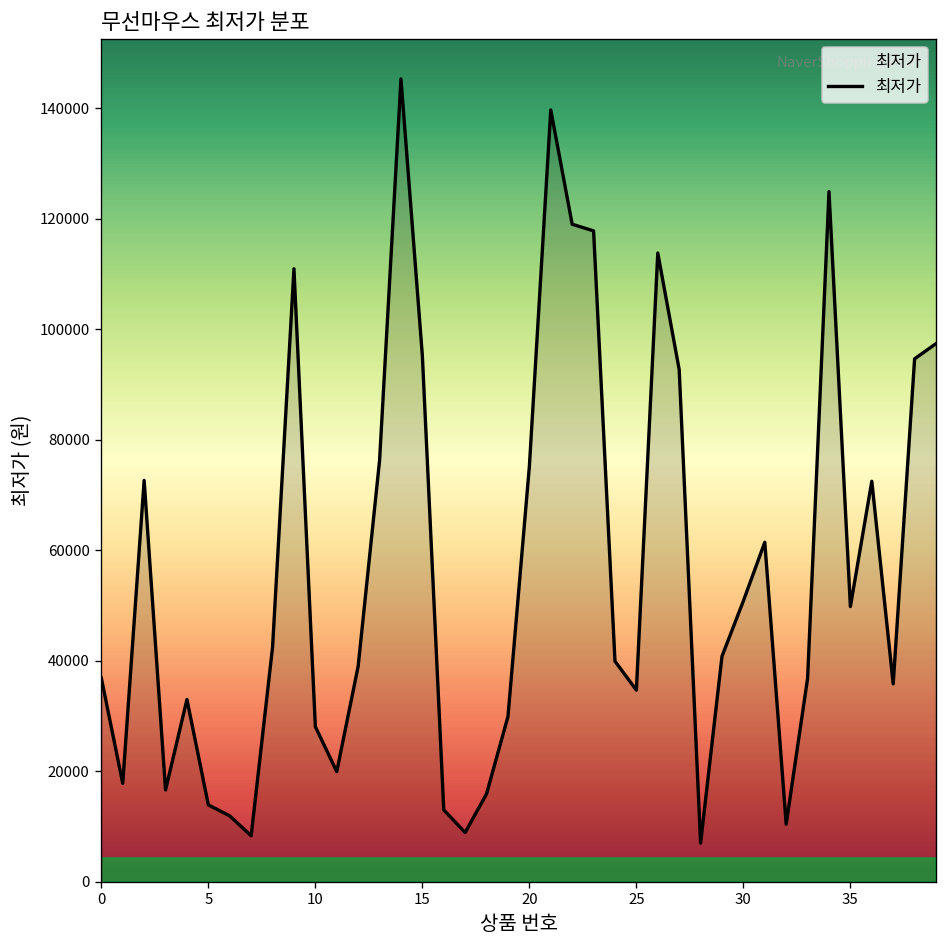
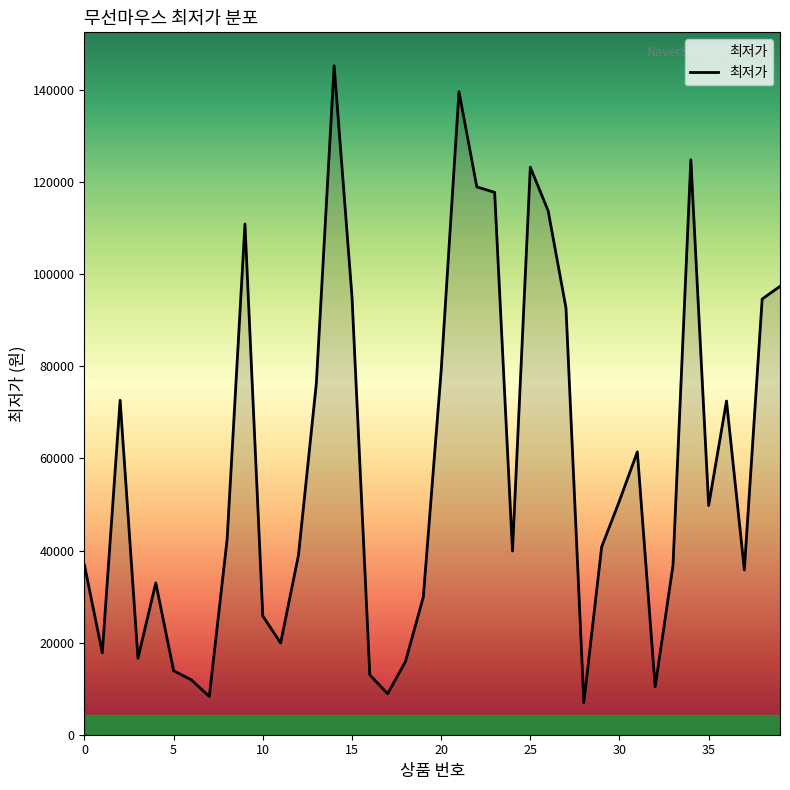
10: 28000 -> 26000
20: 75000 -> 79000
25: 35000 -> 123000
